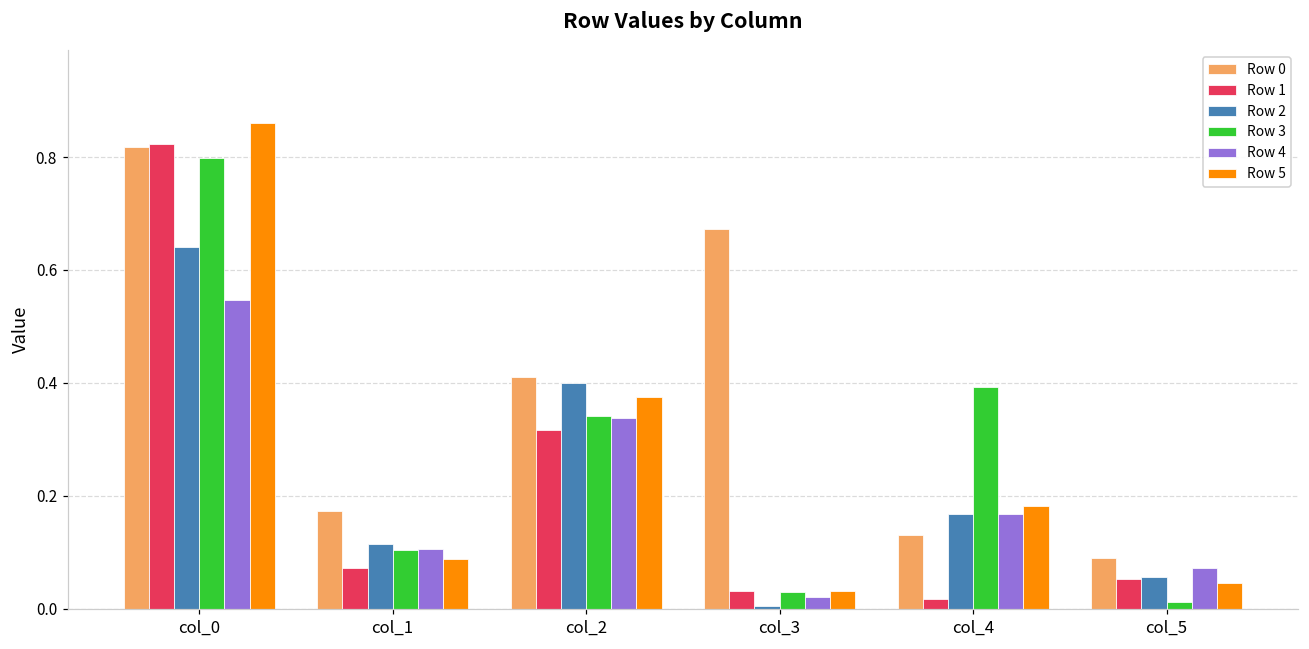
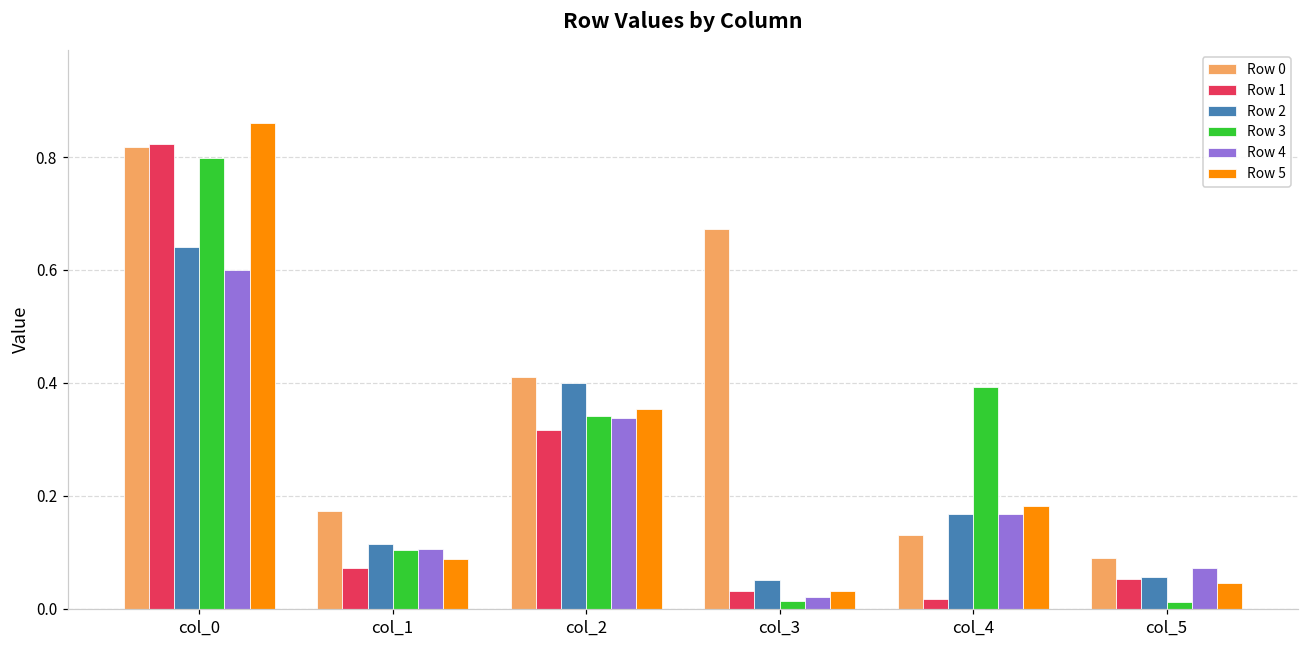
Row 4, col_0: 0.55 -> 0.60
Row 5, col_2: 0.38 -> 0.35
Row 2, col_3: 0.00 -> 0.05
Row 3, col_3: 0.03 -> 0.01
